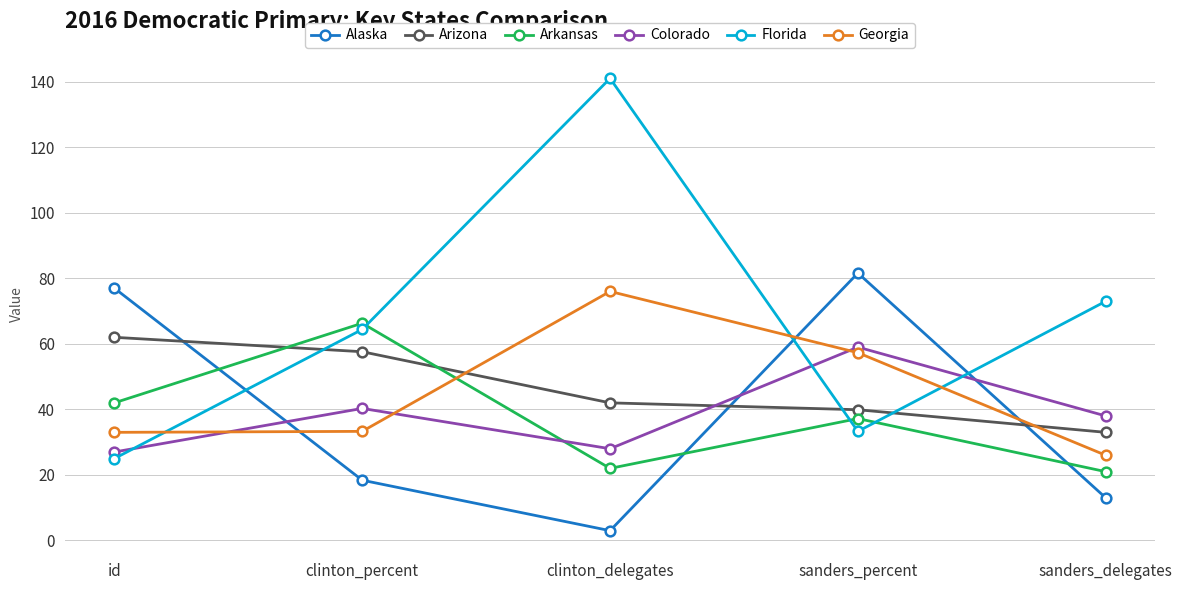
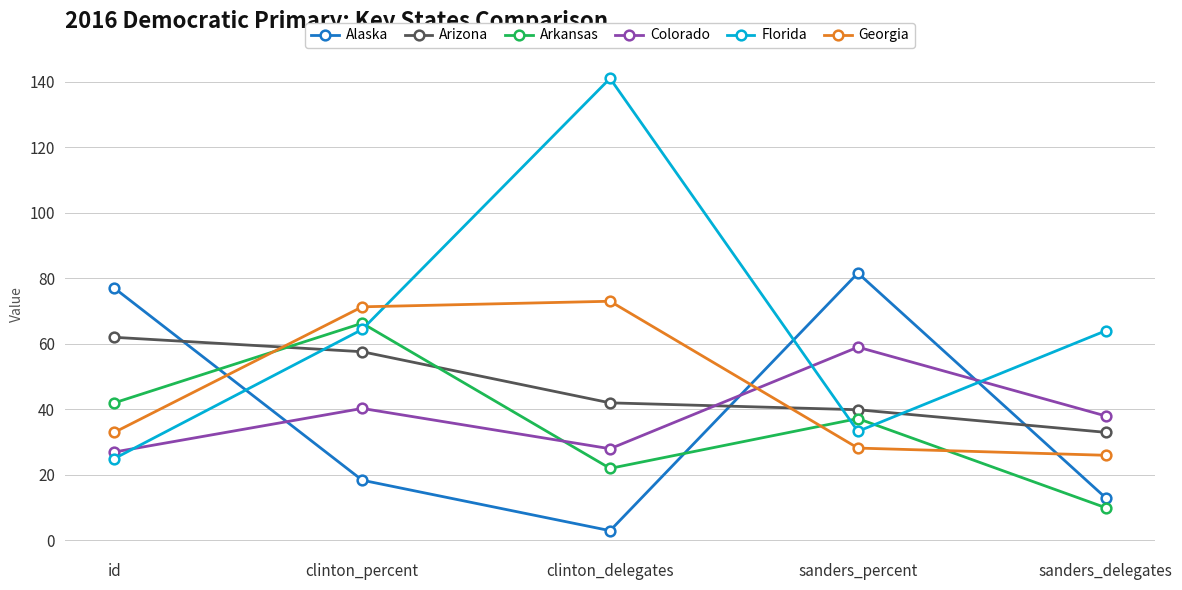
Georgia, clinton_percent: 33 -> 71
Georgia, clinton_delegates: 76 -> 73
Georgia, sanders_percent: 57 -> 28
Arkansas, sanders_delegates: 21 -> 10
Florida, sanders_delegates: 73 -> 64
